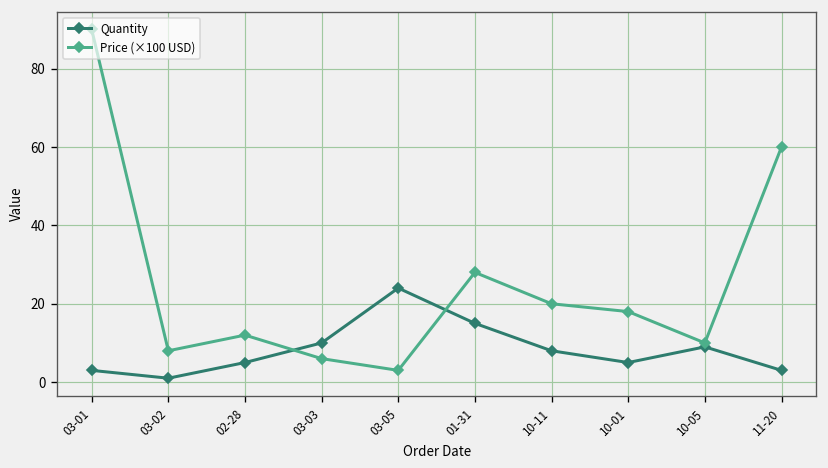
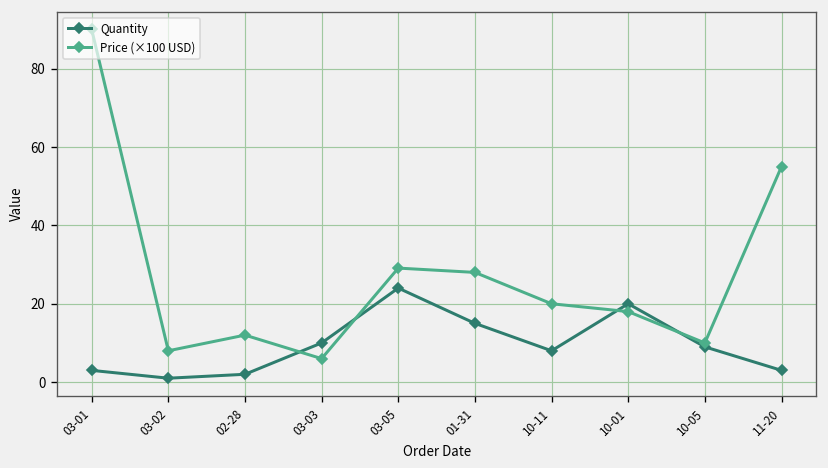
Quantity, 02-28: 5 -> 2
Price (×100 USD), 03-05: 3 -> 29
Quantity, 10-01: 5 -> 20
Price (×100 USD), 11-20: 60 -> 55
